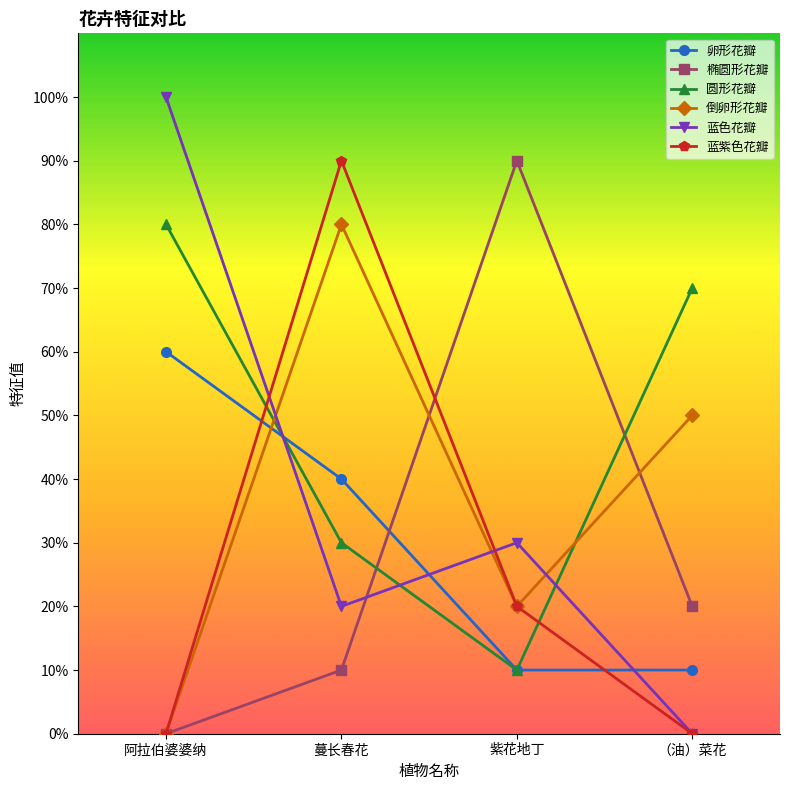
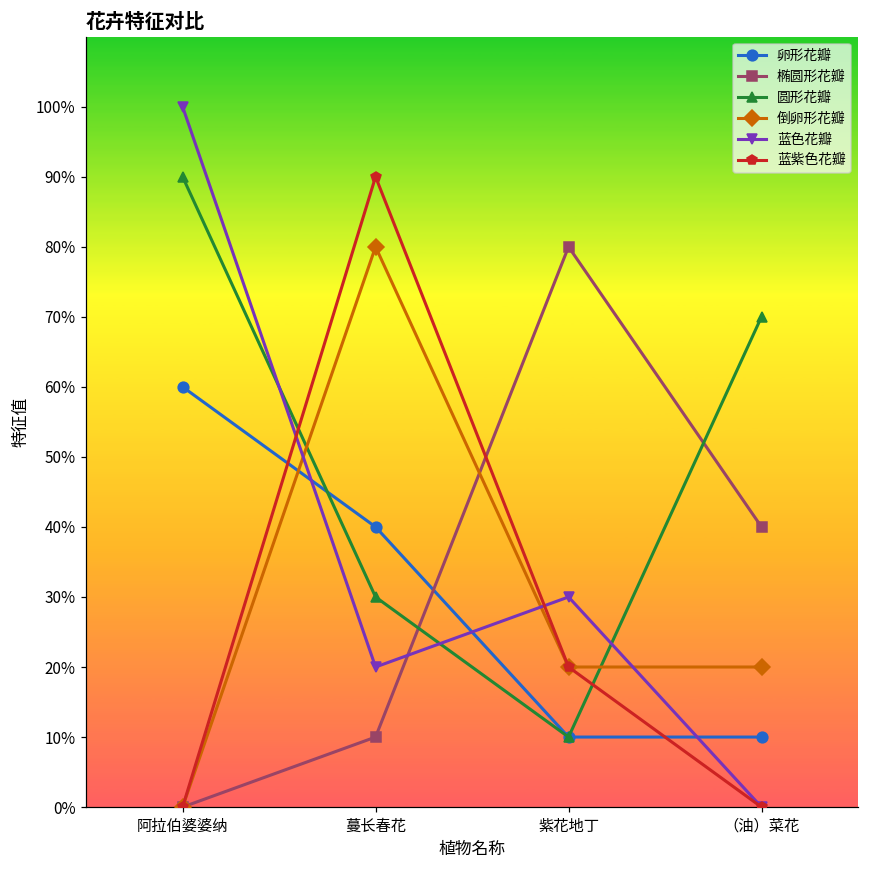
圆形花瓣, 阿拉伯婆婆纳: 80% -> 90%
椭圆形花瓣, 紫花地丁: 90% -> 80%
椭圆形花瓣, （油）菜花: 20% -> 40%
倒卵形花瓣, （油）菜花: 50% -> 20%
